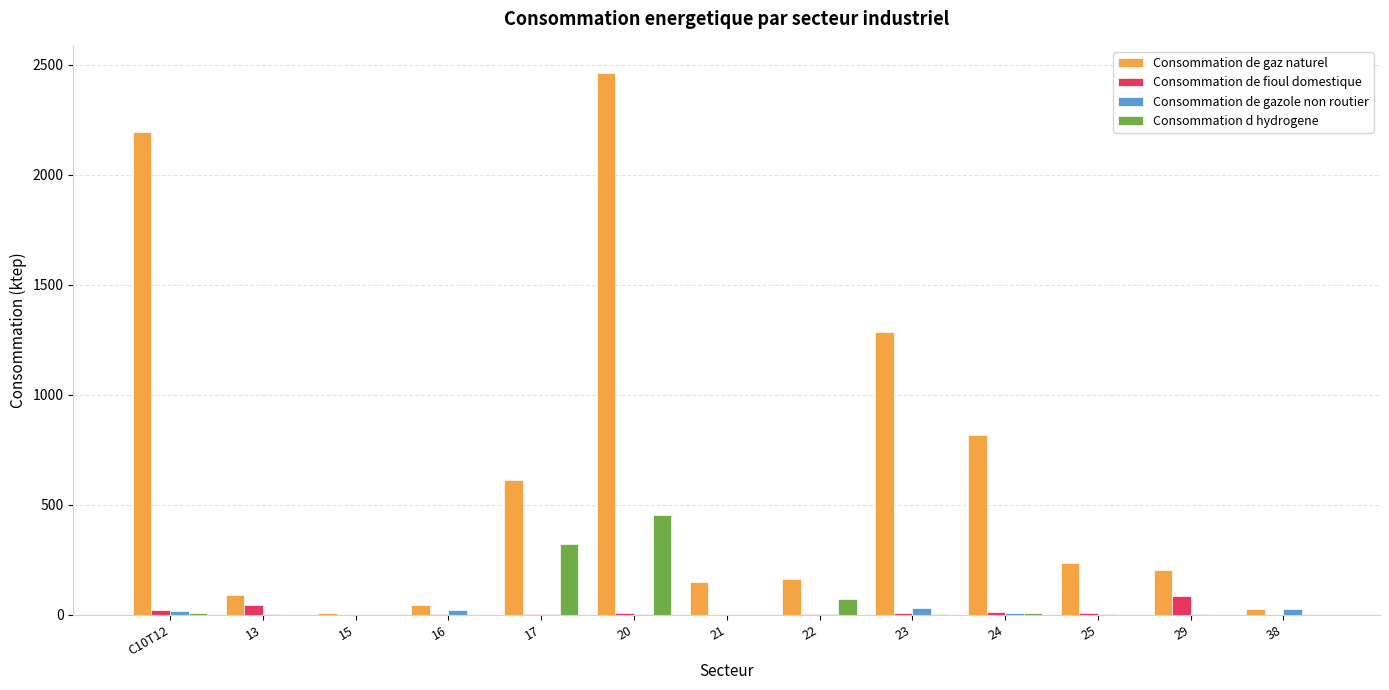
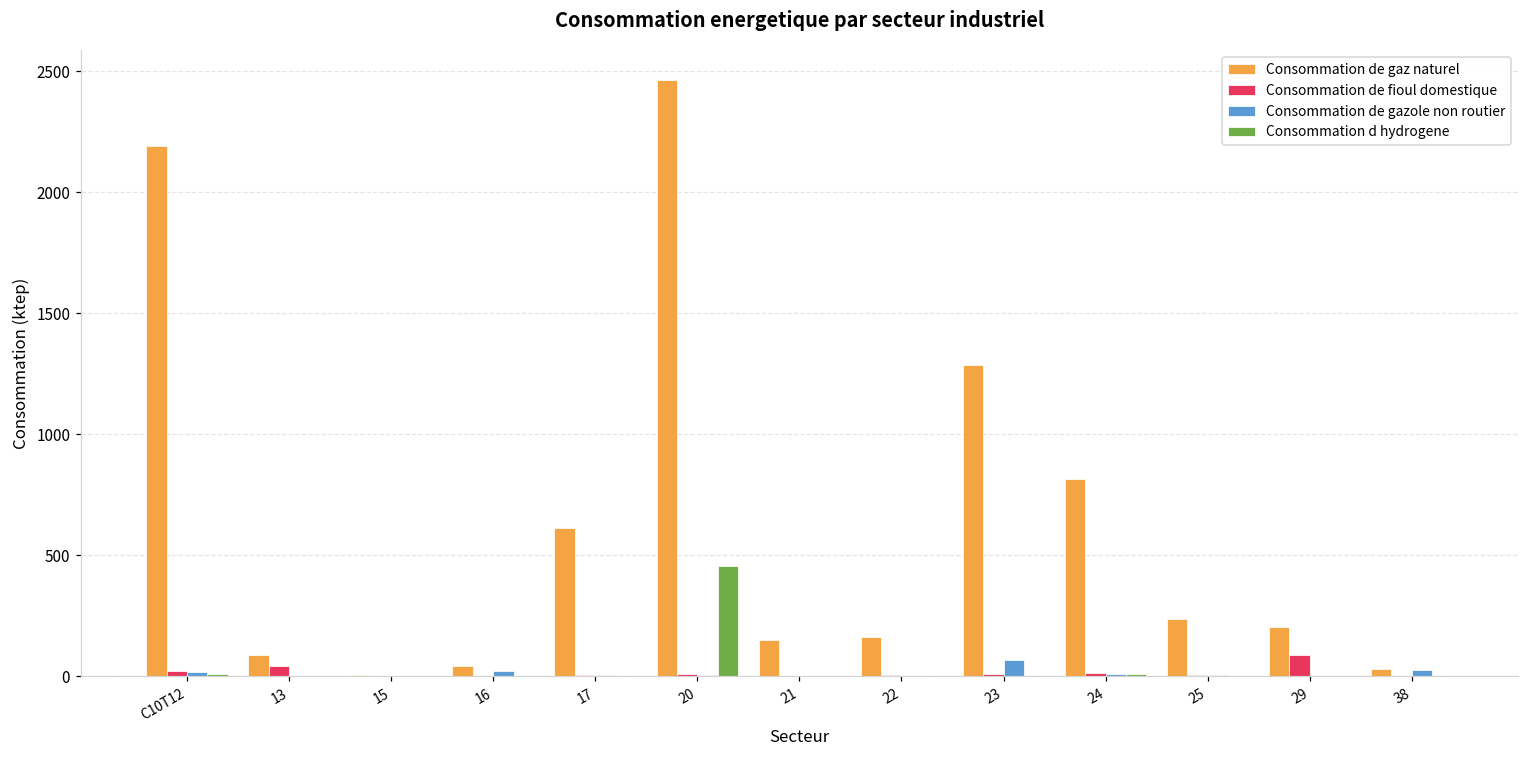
Consommation d hydrogene, 17: 320 -> 0
Consommation d hydrogene, 22: 70 -> 0
Consommation de gazole non routier, 23: 30 -> 70
